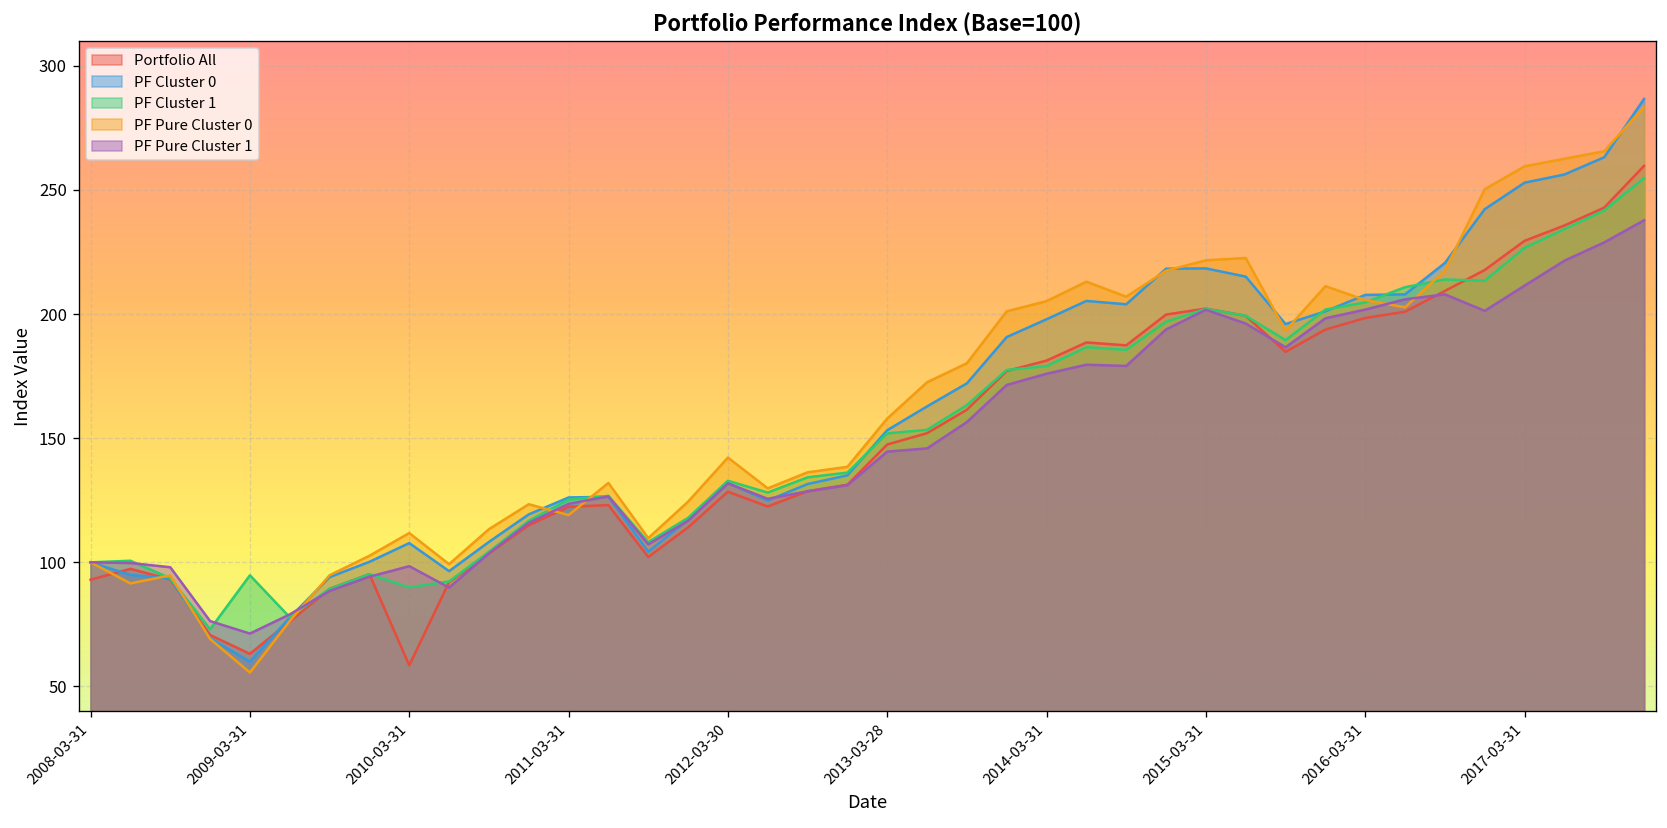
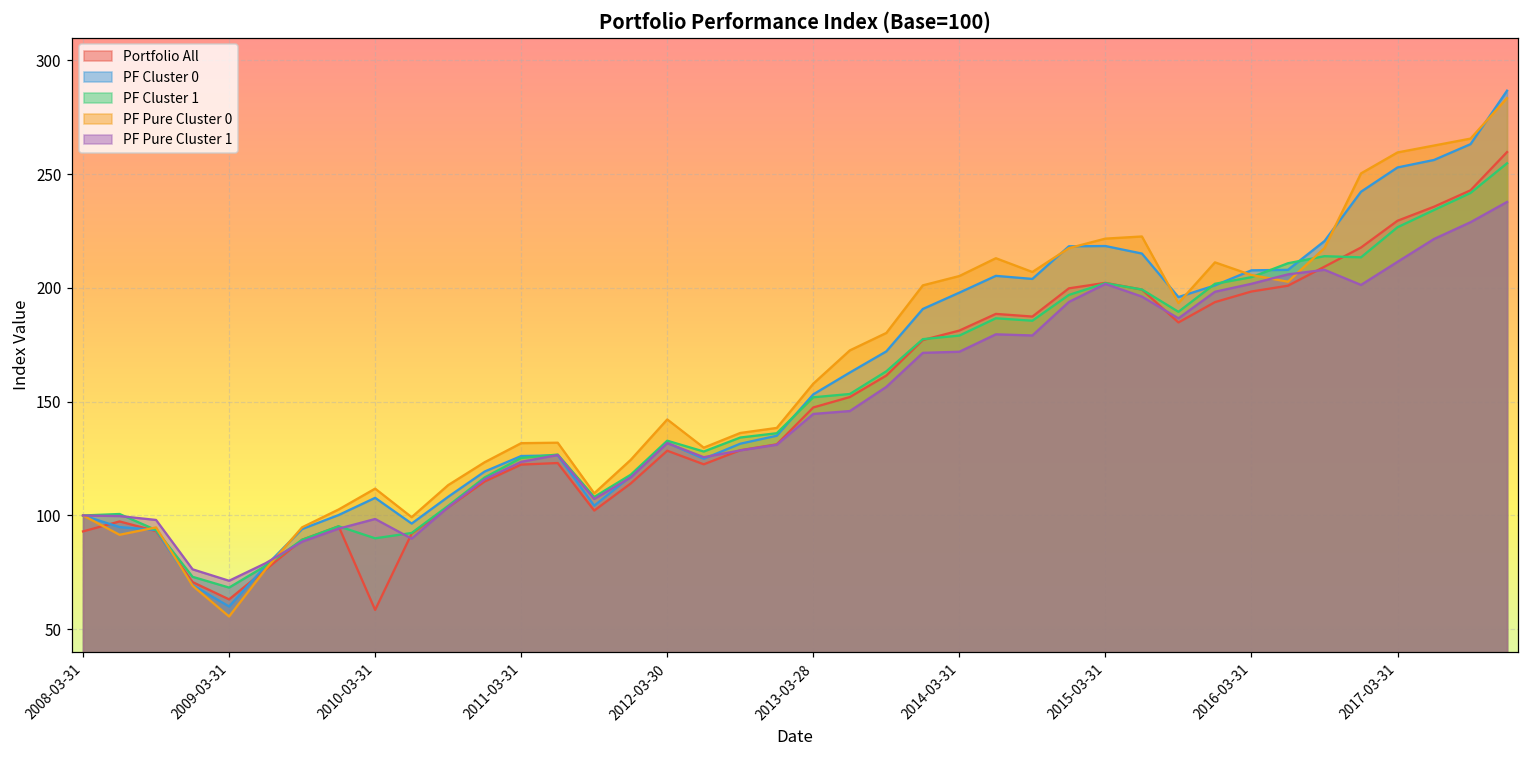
PF Cluster 1, 2009-03-31: 95 -> 68
PF Pure Cluster 0, 2011-03-31: 119 -> 132
PF Pure Cluster 1, 2014-03-31: 176 -> 172
